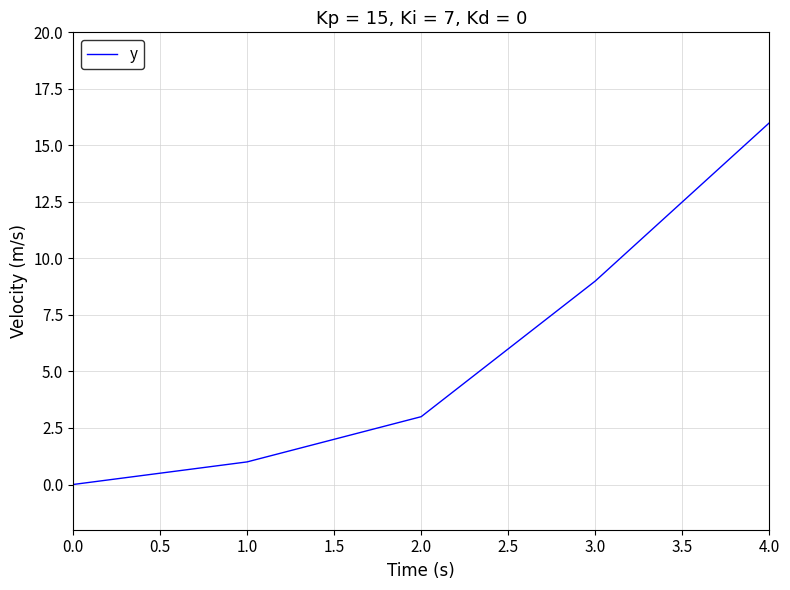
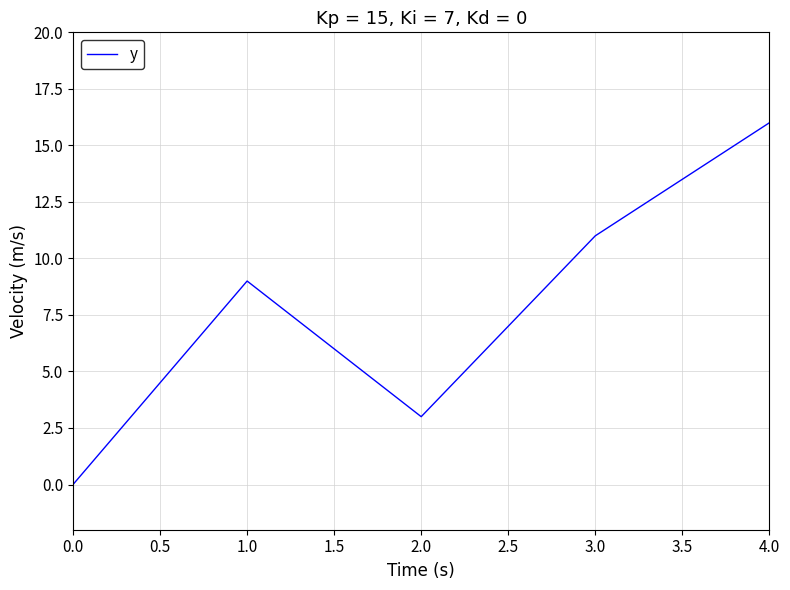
1.0: 1 -> 9
3.0: 9 -> 11
